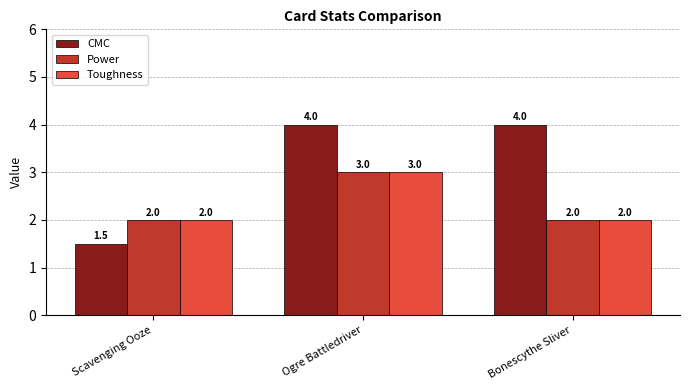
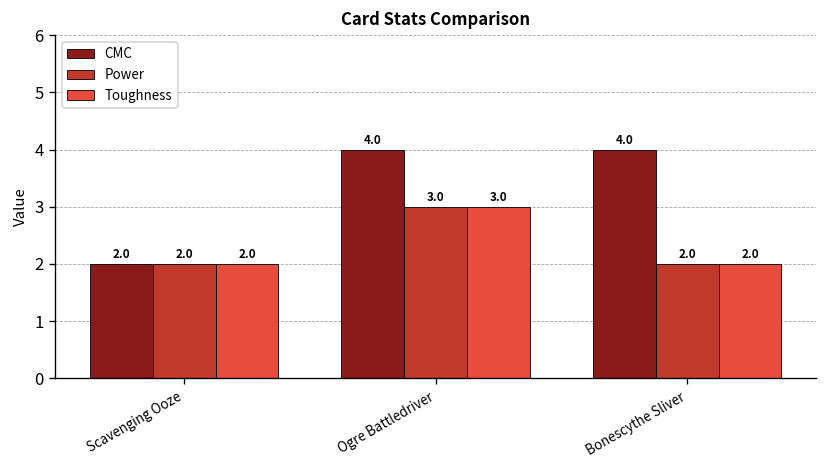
CMC, Scavenging Ooze: 1.5 -> 2.0
